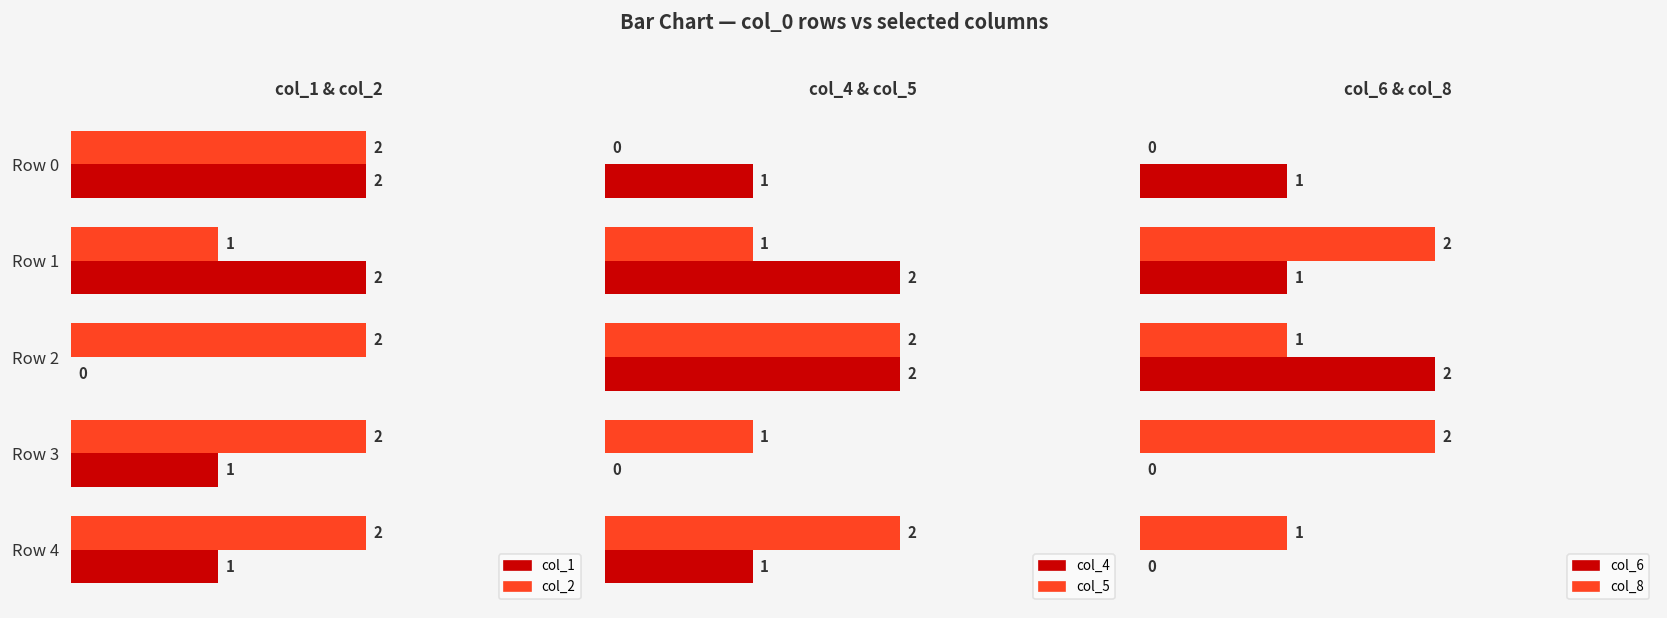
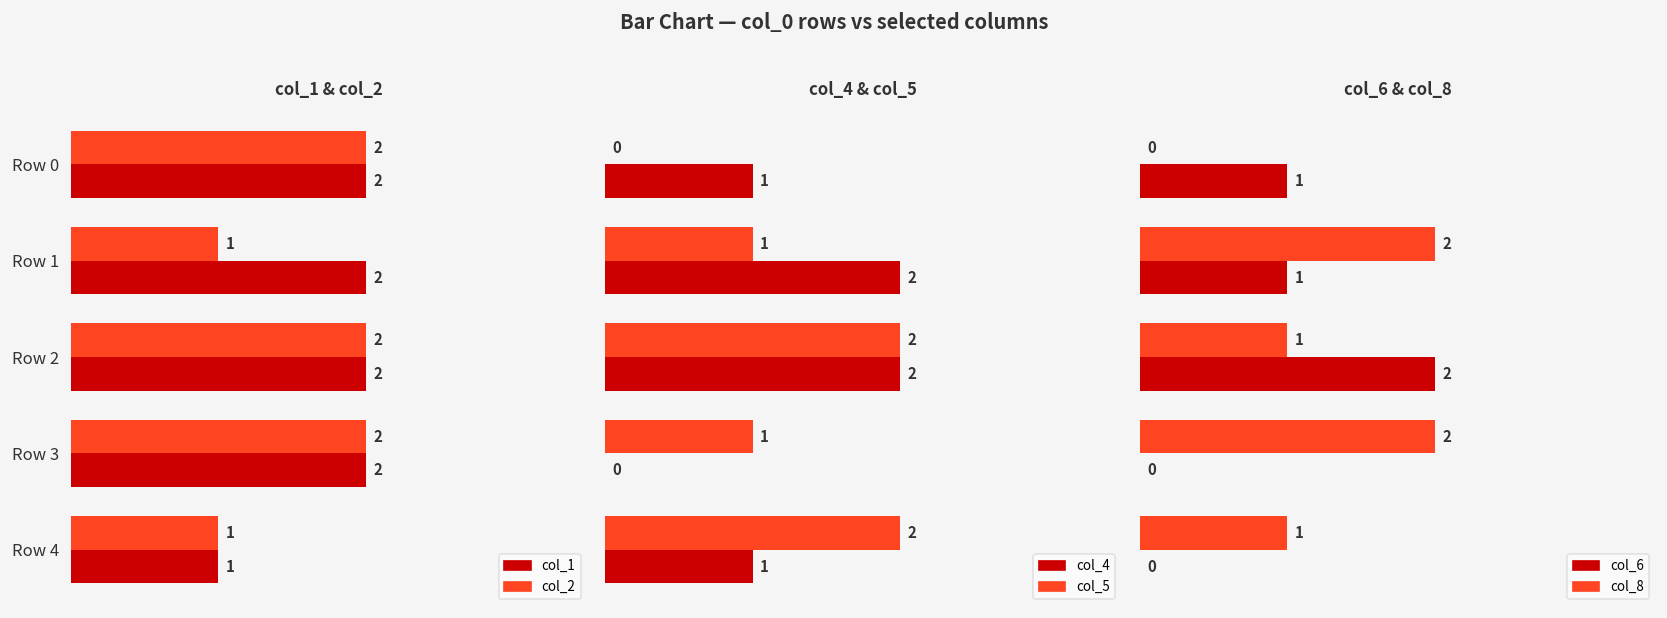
col_1 & col_2, col_1, Row 2: 0 -> 2
col_1 & col_2, col_1, Row 3: 1 -> 2
col_1 & col_2, col_2, Row 4: 2 -> 1
